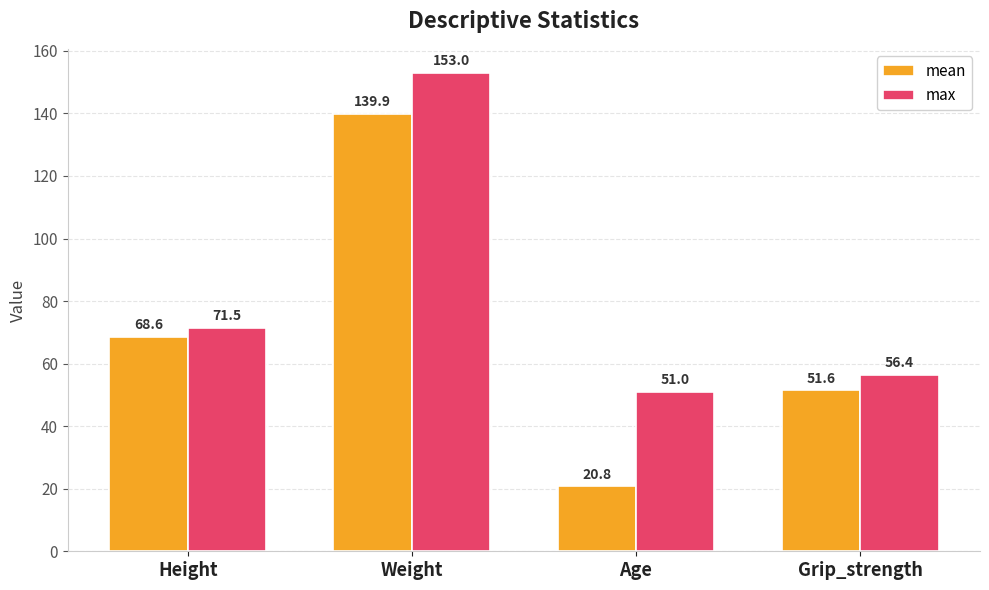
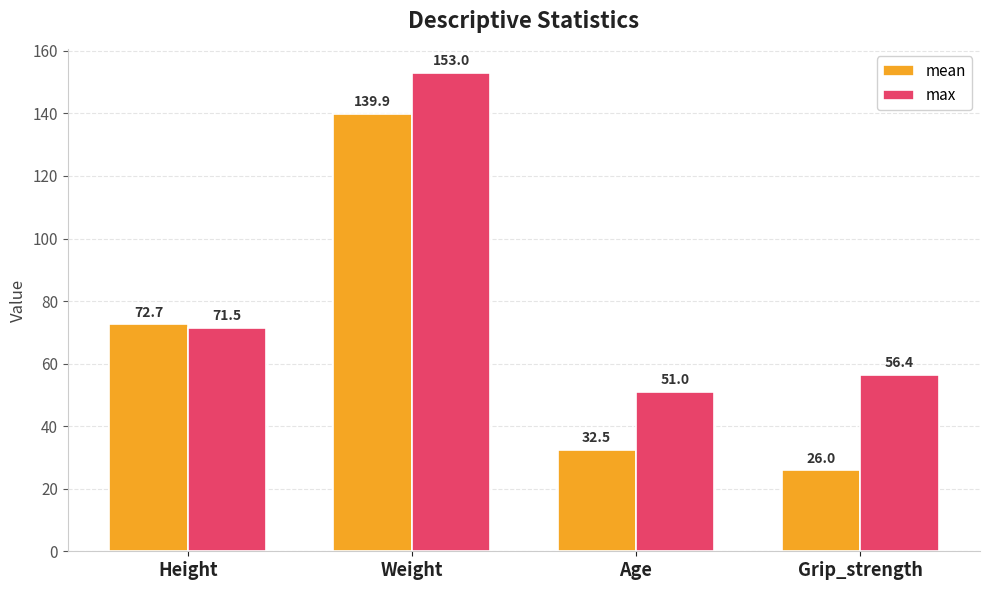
mean, Height: 68.6 -> 72.7
mean, Age: 20.8 -> 32.5
mean, Grip_strength: 51.6 -> 26.0
